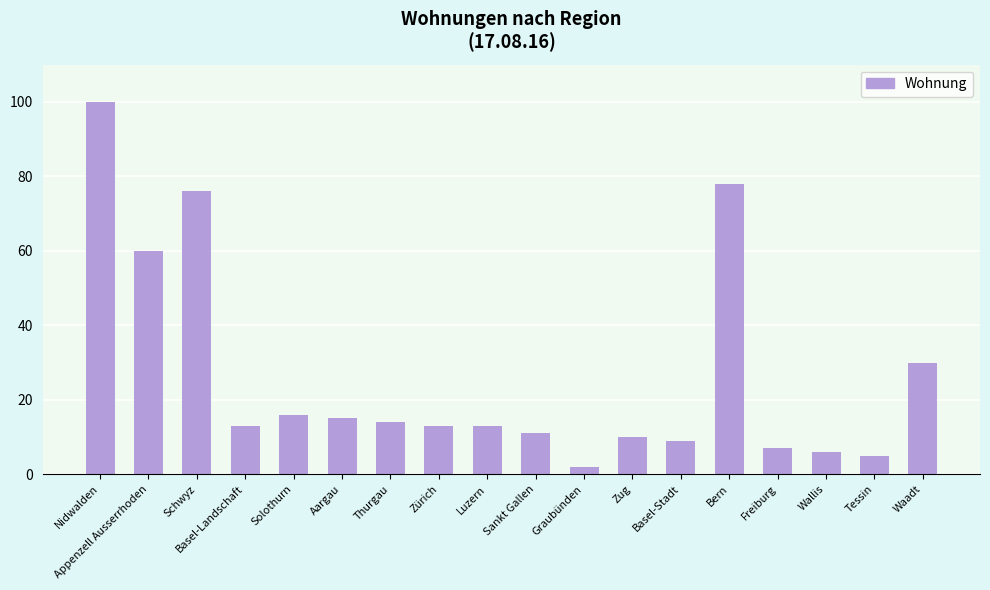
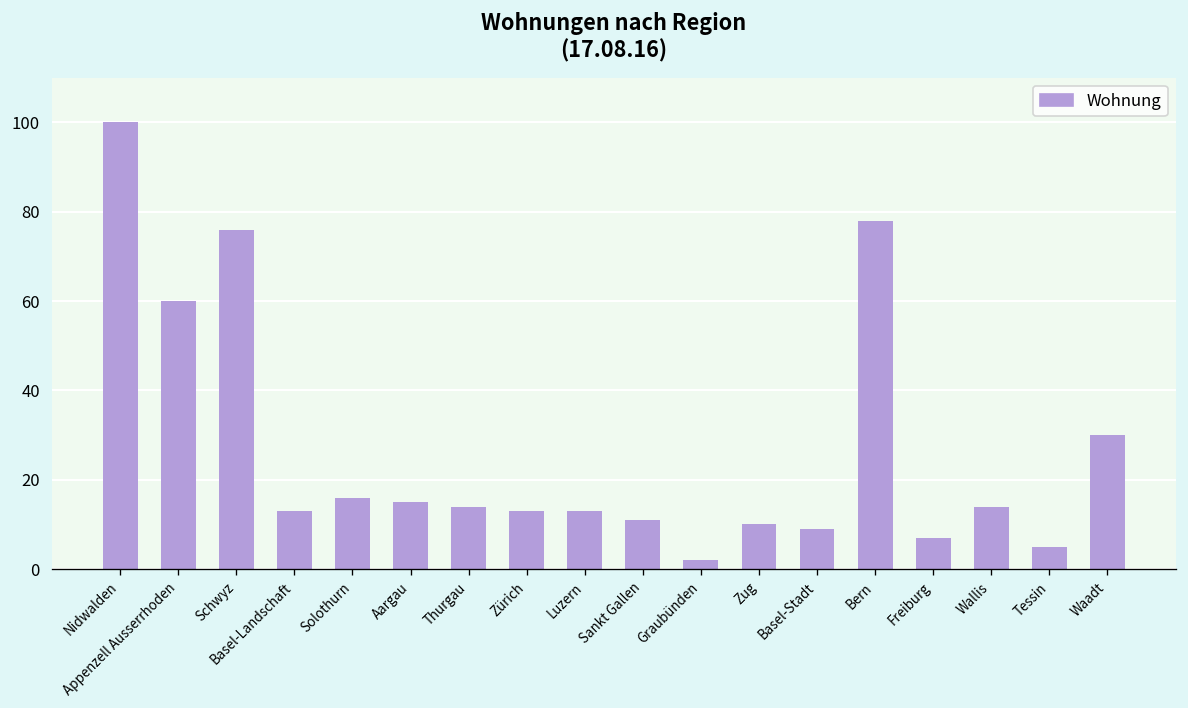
Wallis: 6 -> 14
